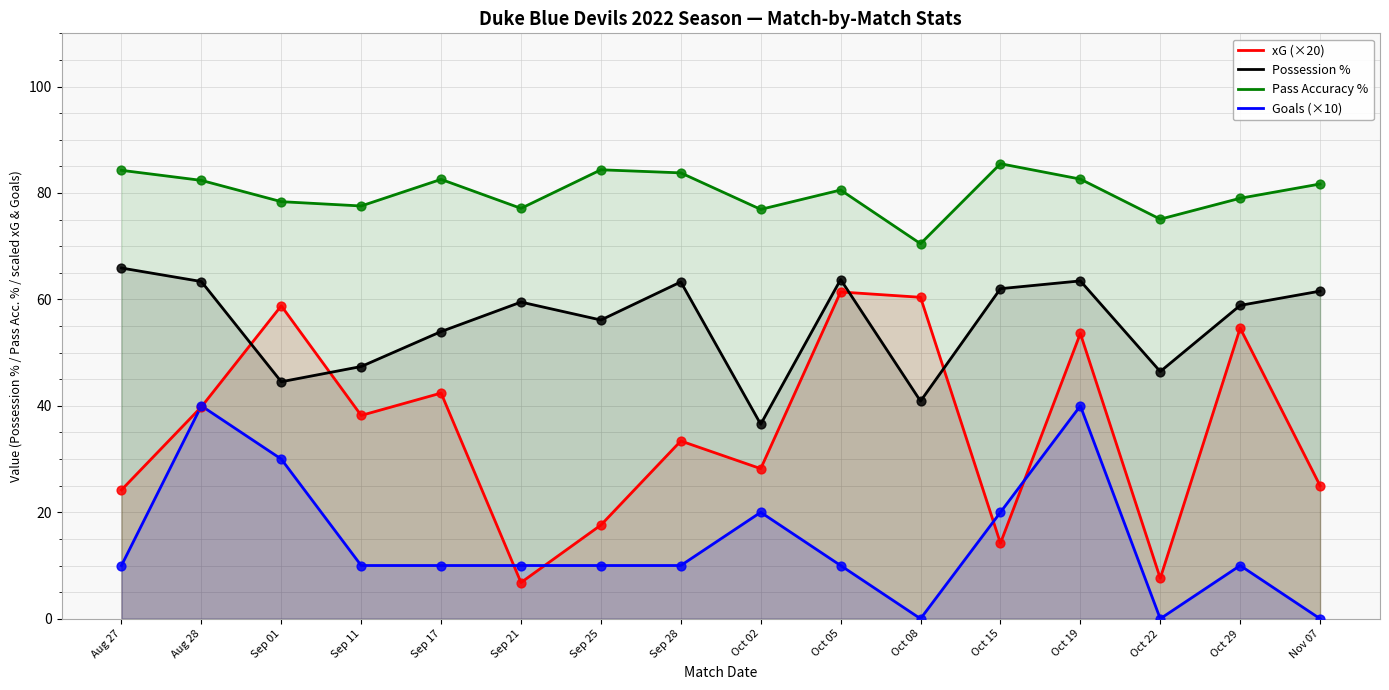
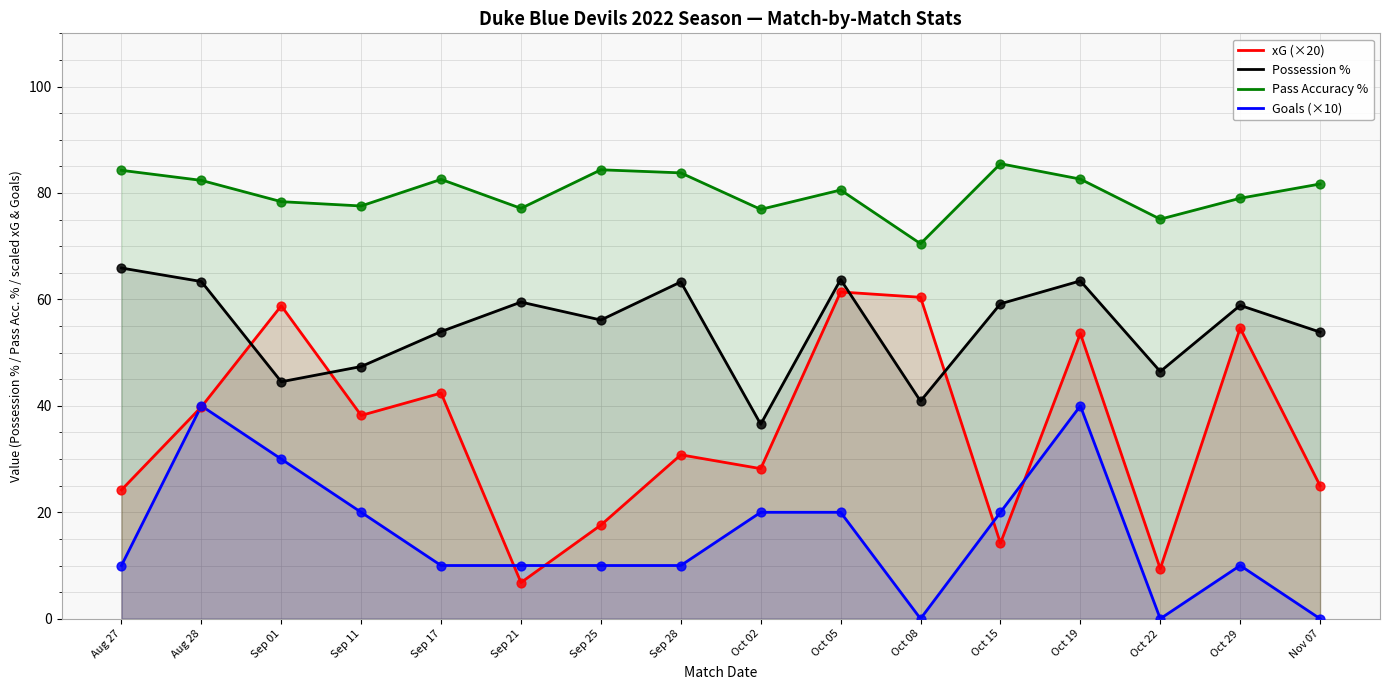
Goals (×10), Sep 11: 10 -> 20
xG (×20), Sep 28: 33 -> 31
Goals (×10), Oct 05: 10 -> 20
Possession %, Oct 15: 62 -> 59
xG (×20), Oct 22: 8 -> 9
Possession %, Nov 07: 62 -> 54
